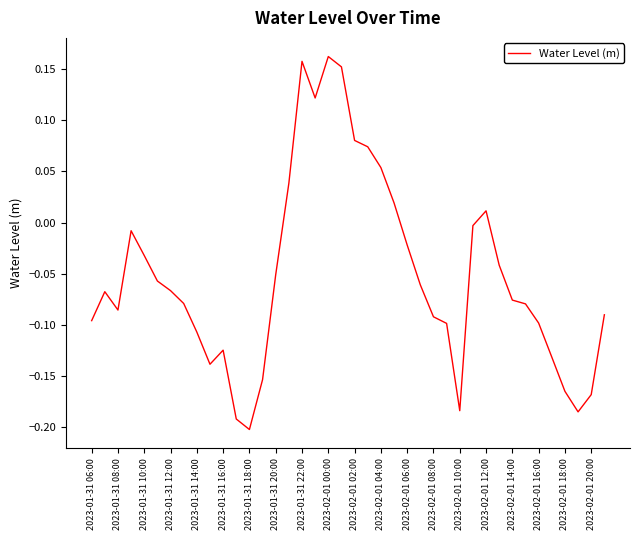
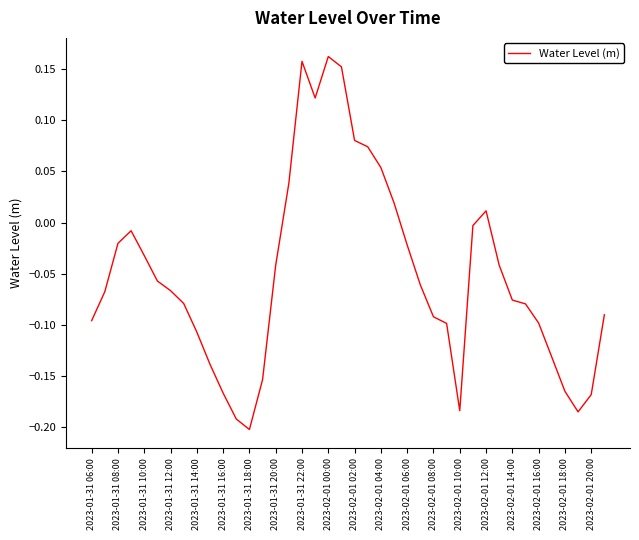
2023-01-31 08:00: -0.085 -> -0.020
2023-01-31 16:00: -0.125 -> -0.167
2023-01-31 20:00: -0.051 -> -0.042
